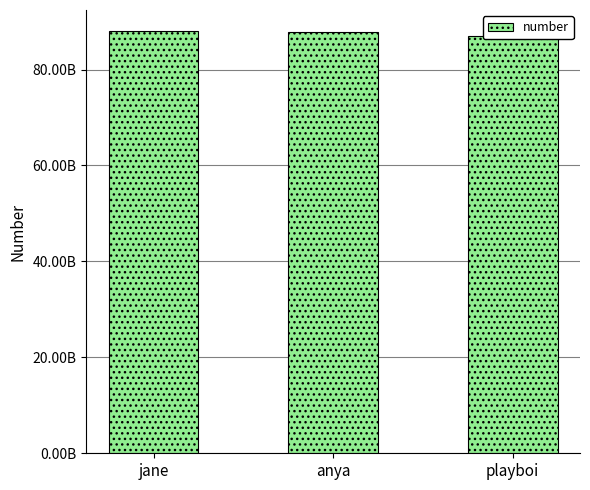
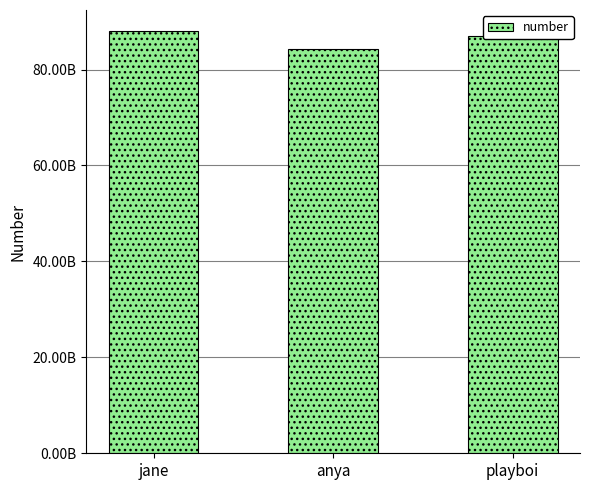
anya: 88000000000 -> 84000000000
